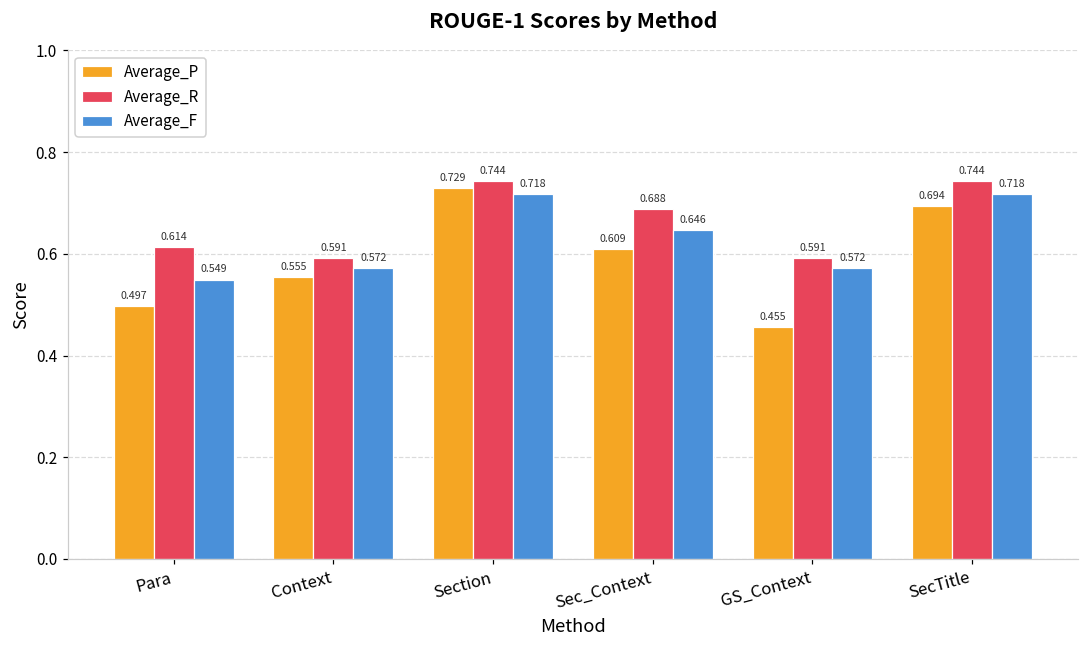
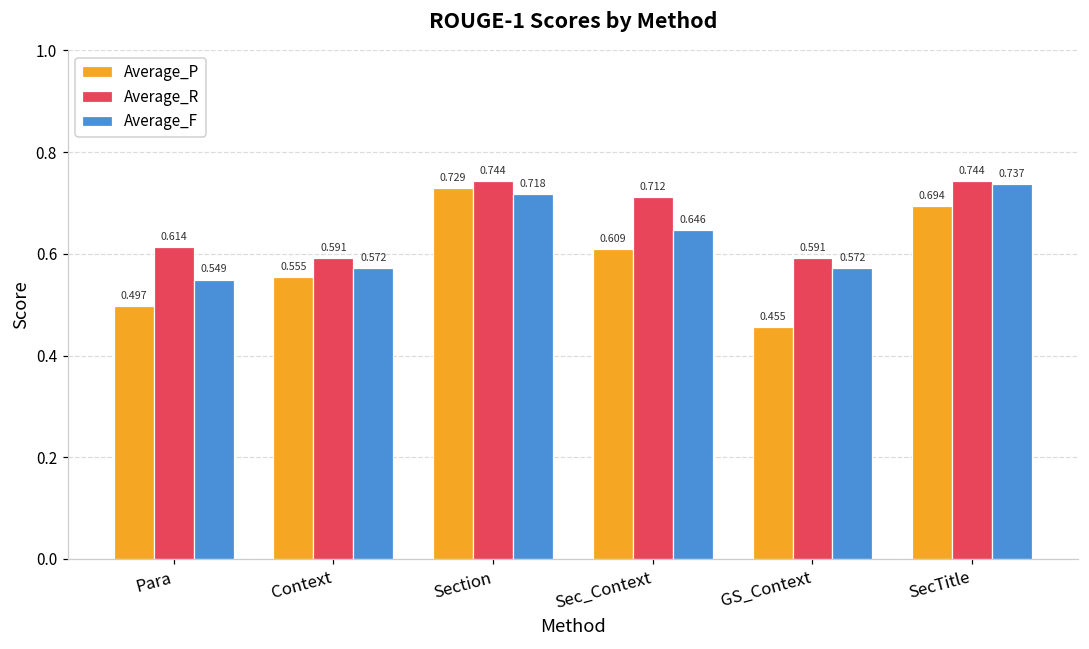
Average_R, Sec_Context: 0.688 -> 0.712
Average_F, SecTitle: 0.718 -> 0.737
